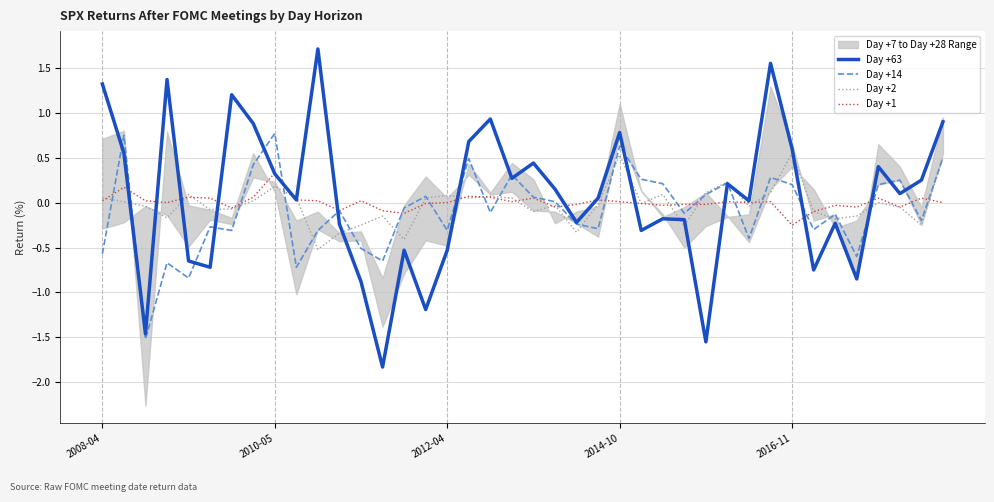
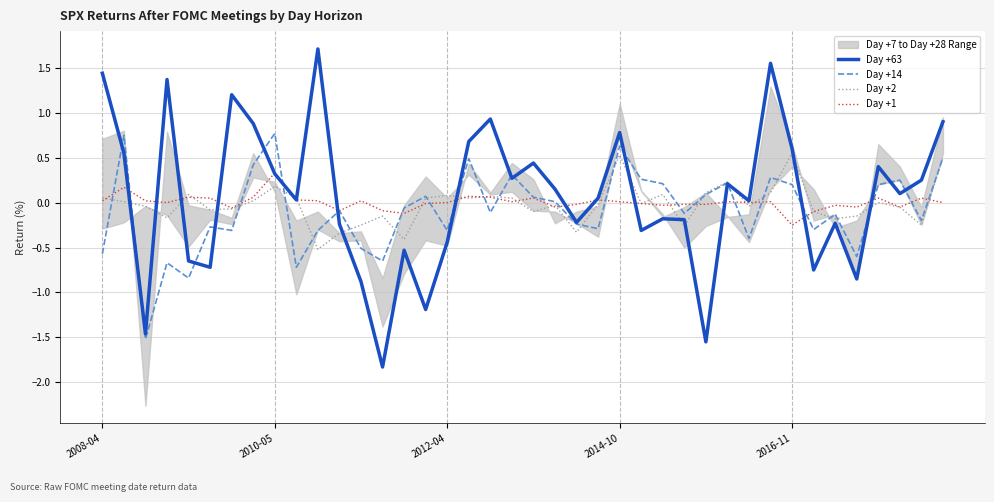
Day +63, 2008-04: 1.3 -> 1.4
Day +63, 2012-04: -0.5 -> -0.4
